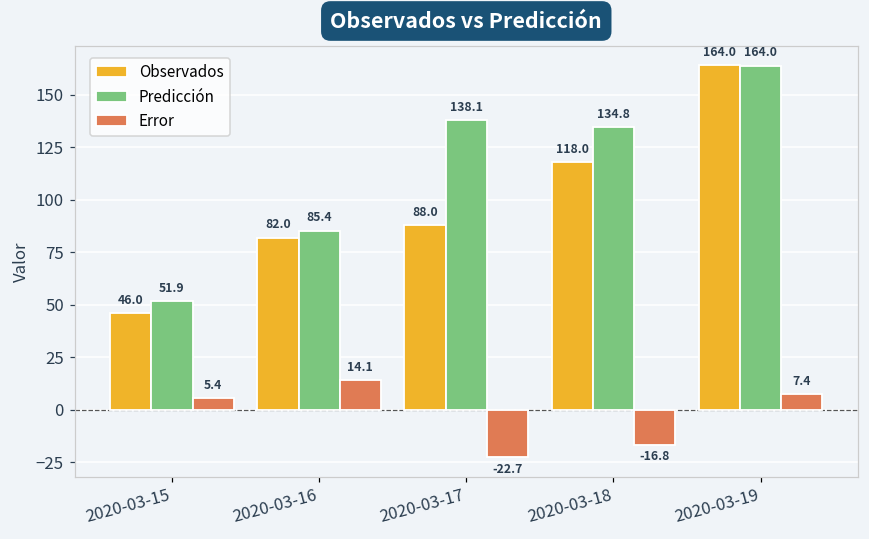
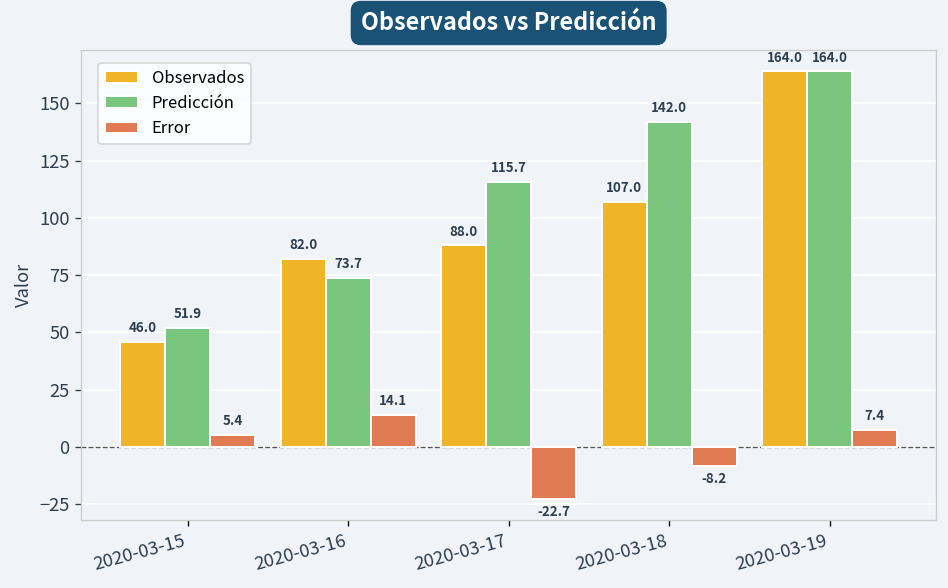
Predicción, 2020-03-16: 85.4 -> 73.7
Predicción, 2020-03-17: 138.1 -> 115.7
Observados, 2020-03-18: 118.0 -> 107.0
Predicción, 2020-03-18: 134.8 -> 142.0
Error, 2020-03-18: -16.8 -> -8.2
